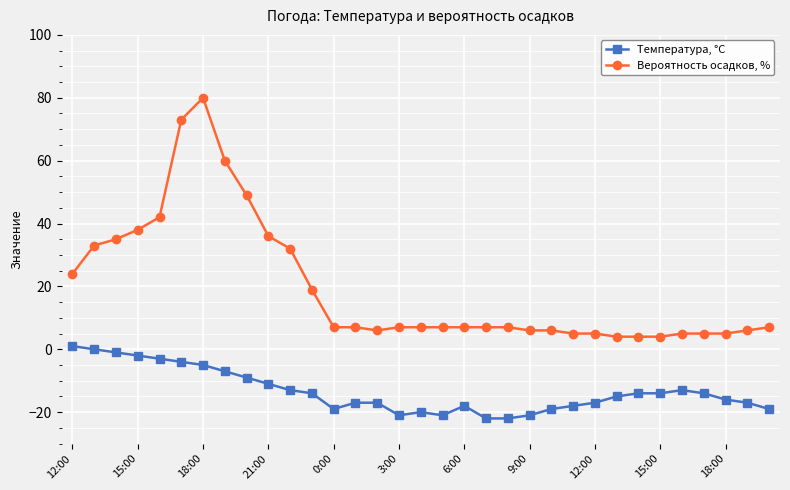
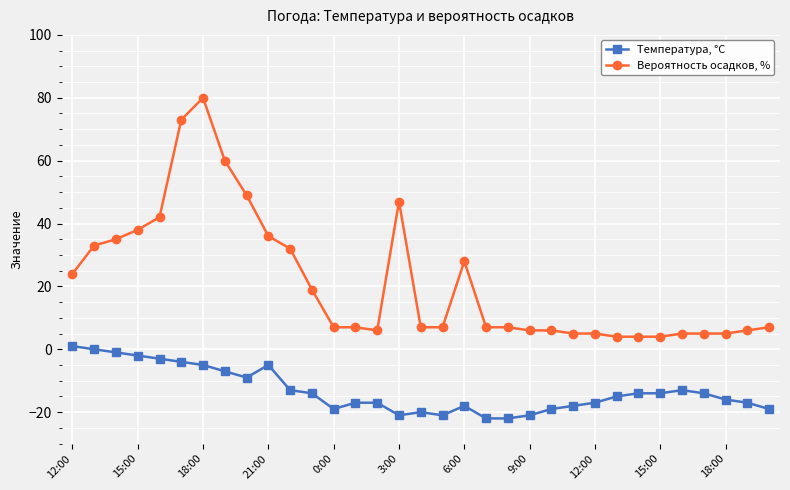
Температура, °C, 21:00: -11 -> -5
Вероятность осадков, %, 3:00: 7 -> 47
Вероятность осадков, %, 6:00: 7 -> 28
